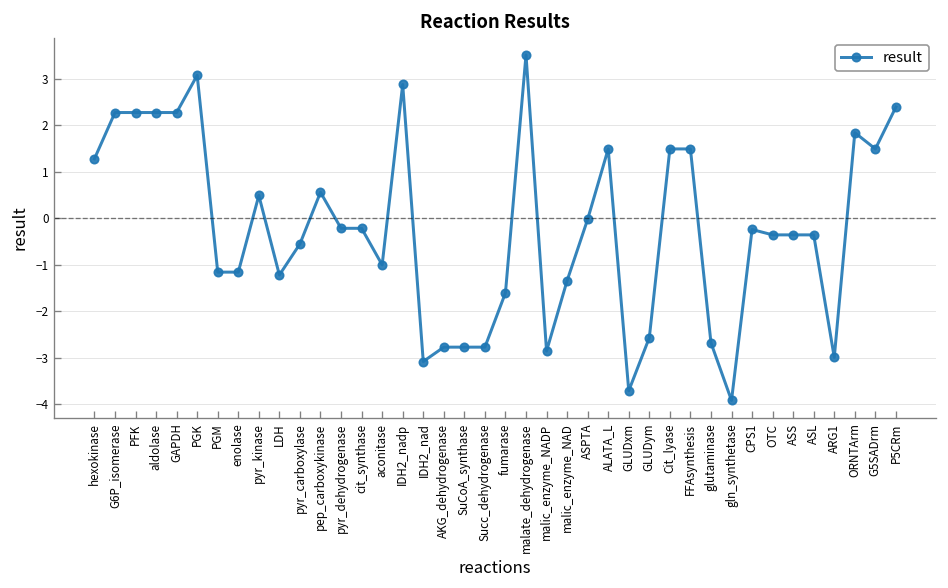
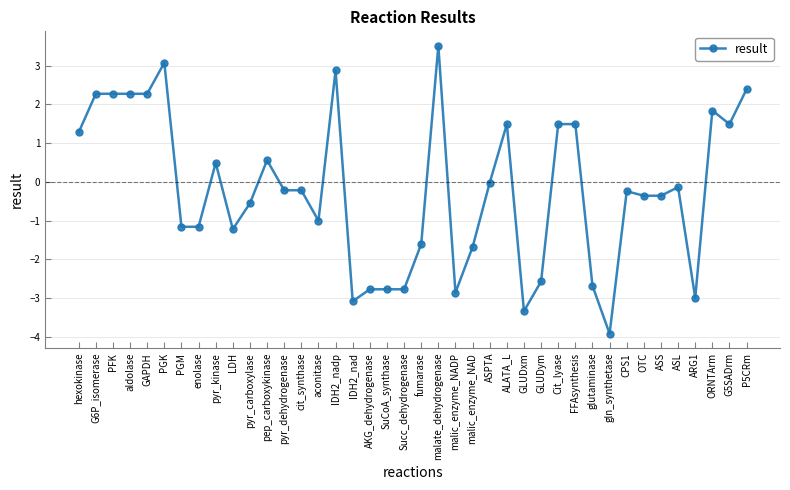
malic_enzyme_NAD: -1.3 -> -1.7
GLUDxm: -3.7 -> -3.3
ASL: -0.4 -> -0.1
